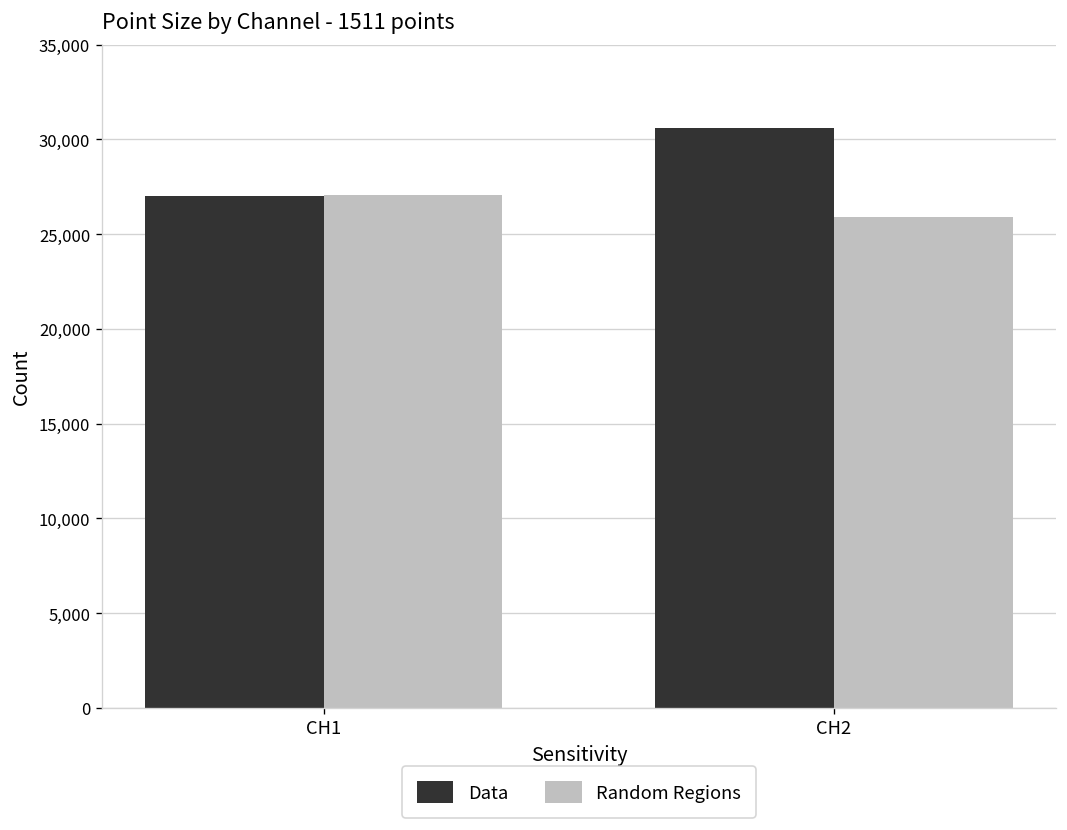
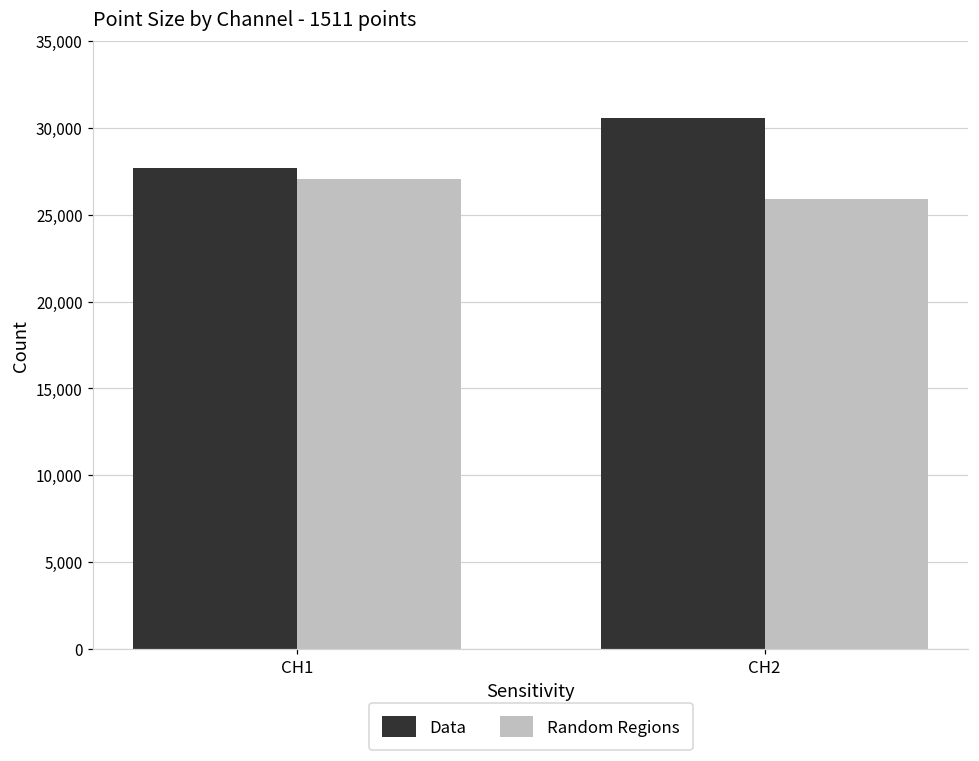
Data, CH1: 27,000 -> 27,700
